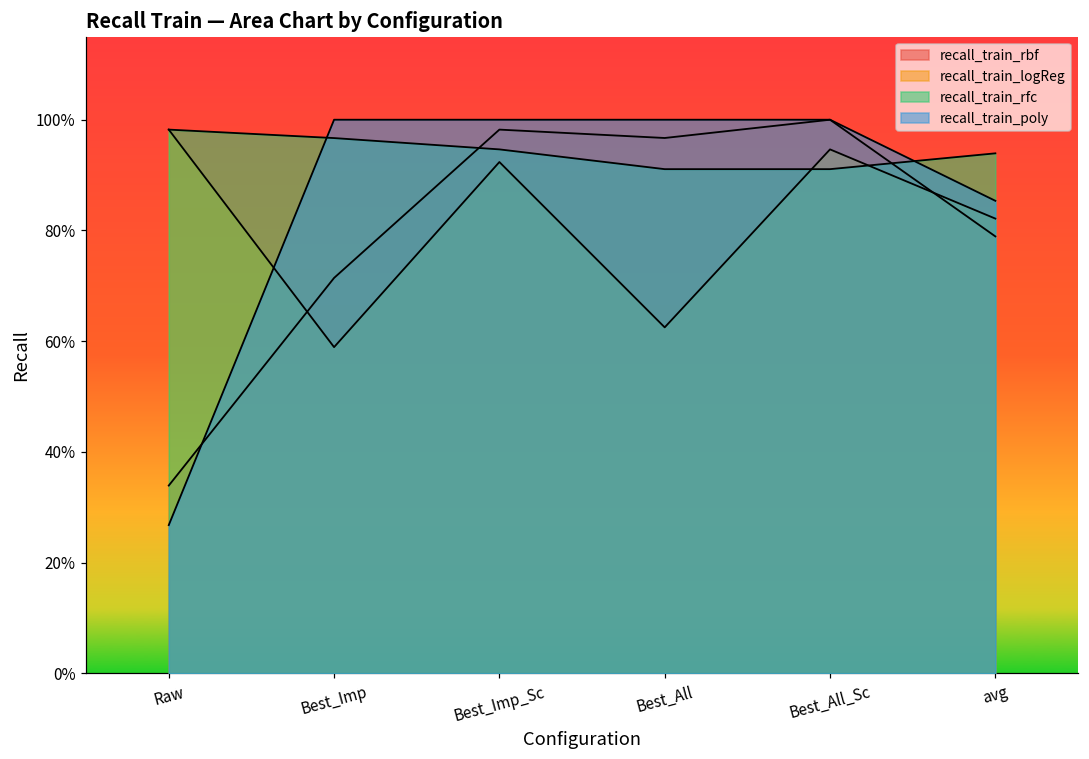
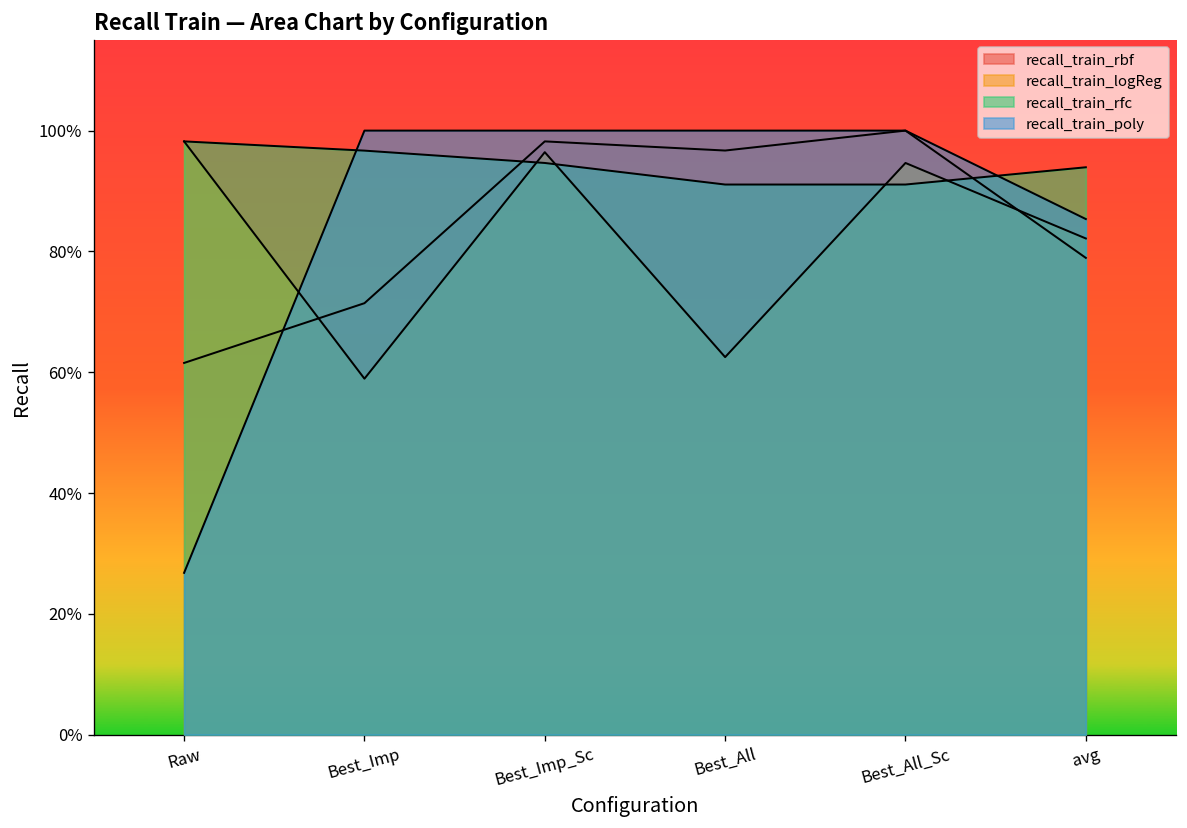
recall_train_rbf, Raw: 34% -> 62%
recall_train_logReg, Best_Imp_Sc: 92% -> 96%
